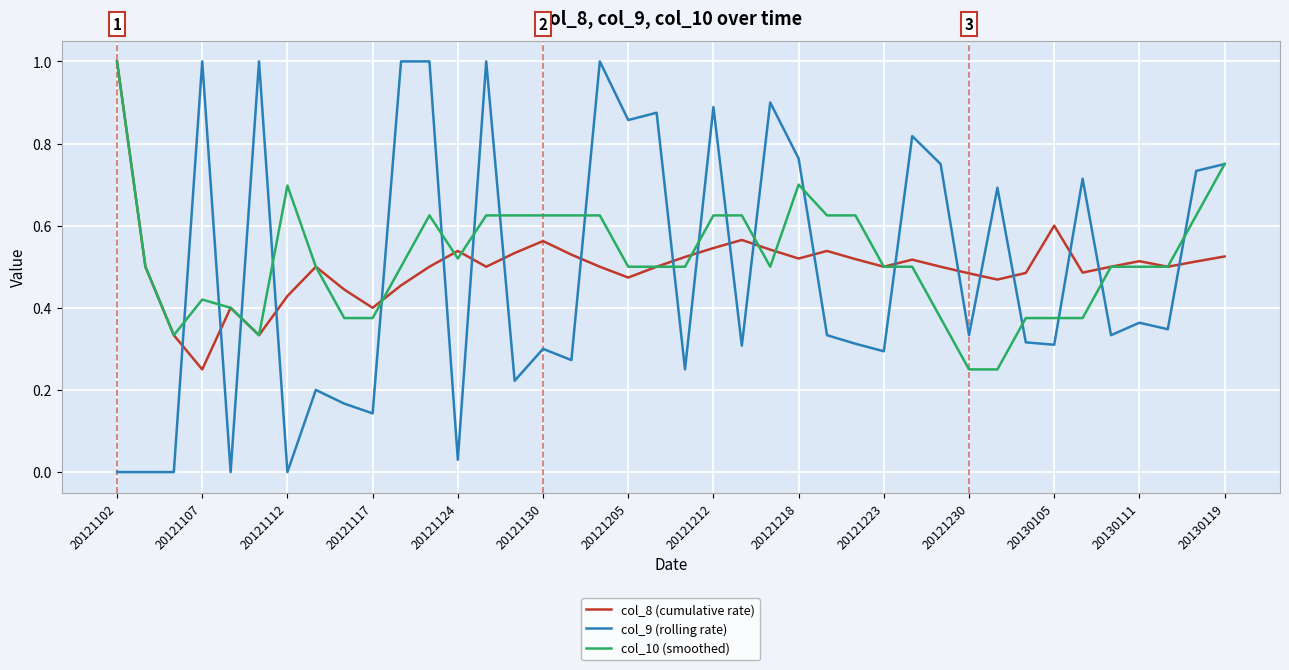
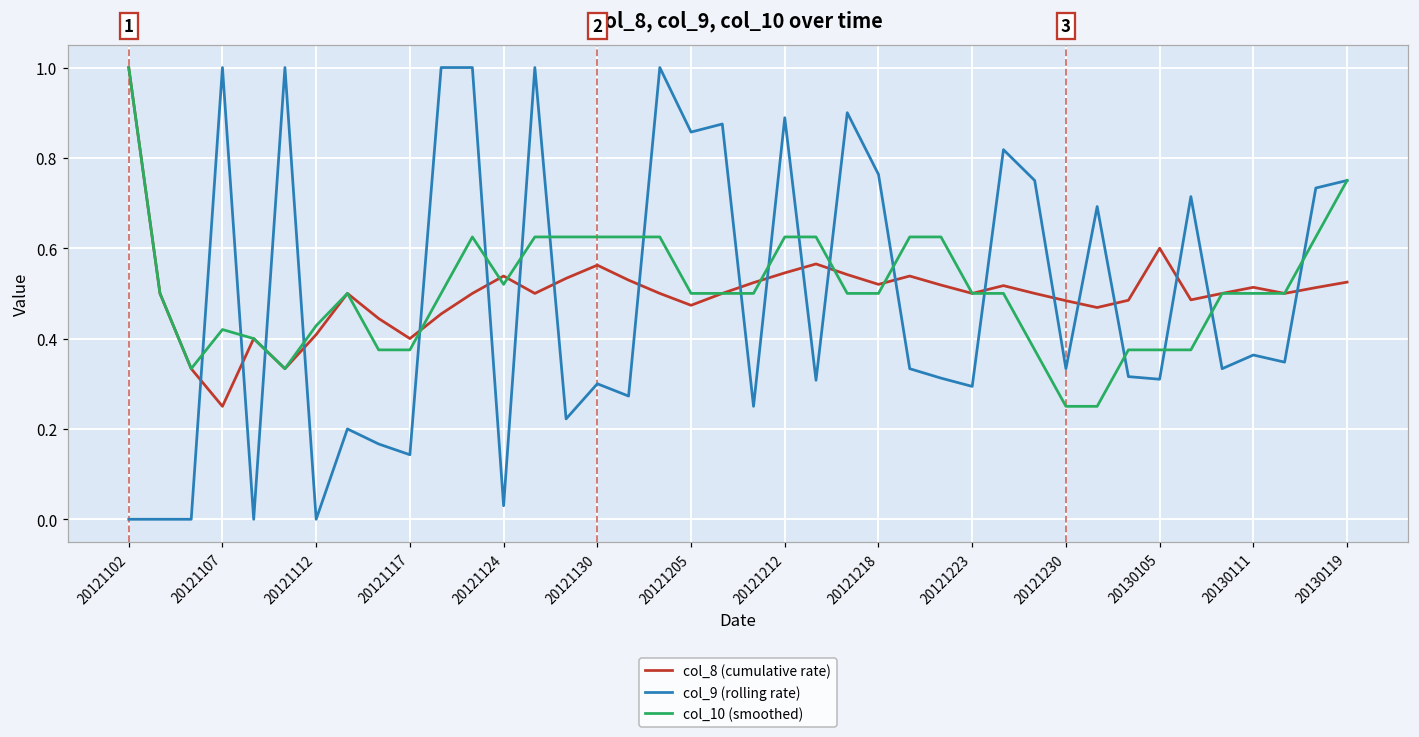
col_8 (cumulative rate), 20121112: 0.43 -> 0.41
col_10 (smoothed), 20121112: 0.70 -> 0.43
col_10 (smoothed), 20121218: 0.7 -> 0.5
